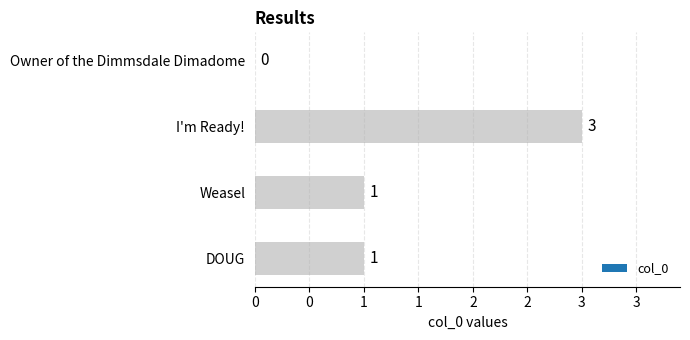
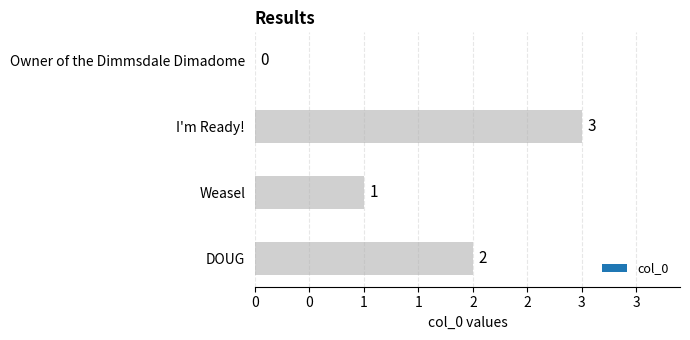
DOUG: 1 -> 2
